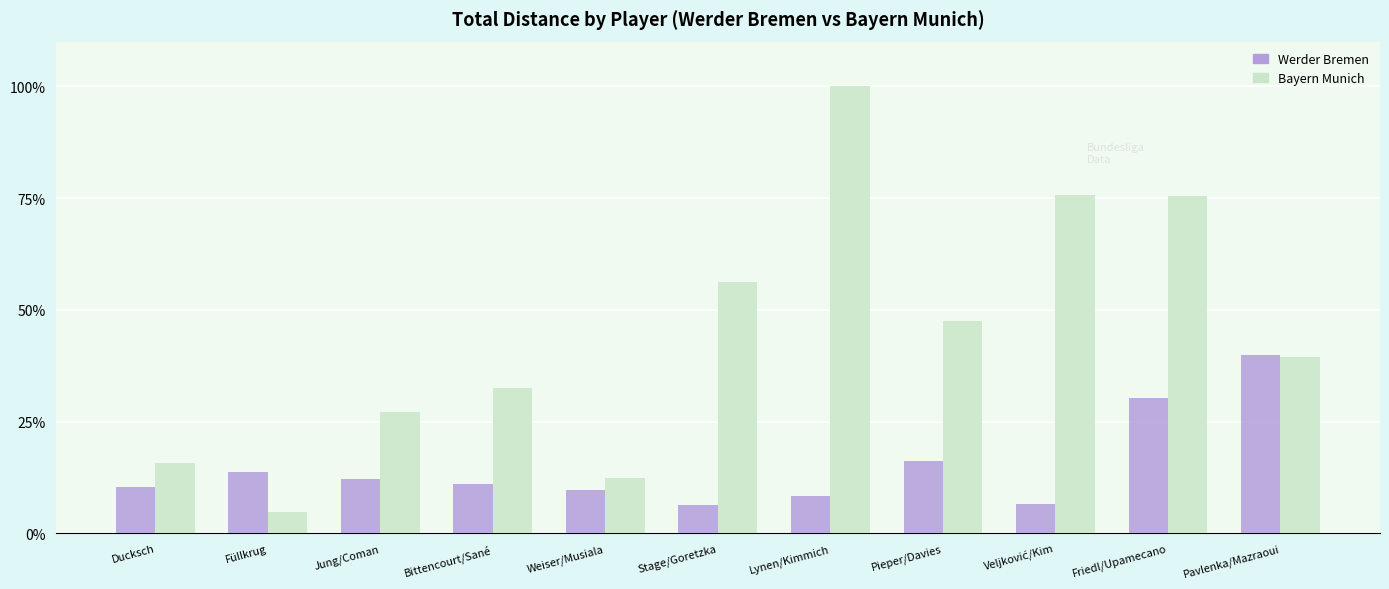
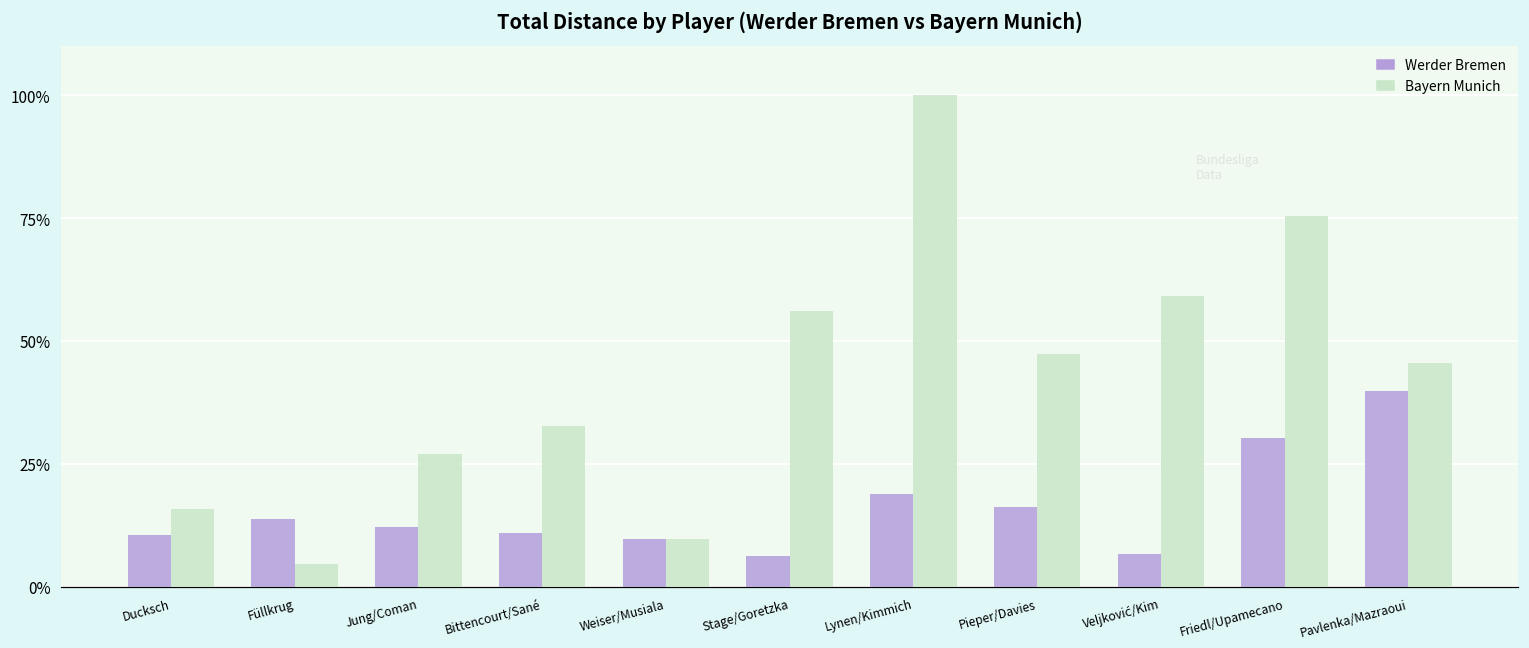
Bayern Munich, Weiser/Musiala: 12% -> 10%
Werder Bremen, Lynen/Kimmich: 8% -> 19%
Bayern Munich, Veljković/Kim: 76% -> 59%
Bayern Munich, Pavlenka/Mazraoui: 39% -> 45%
